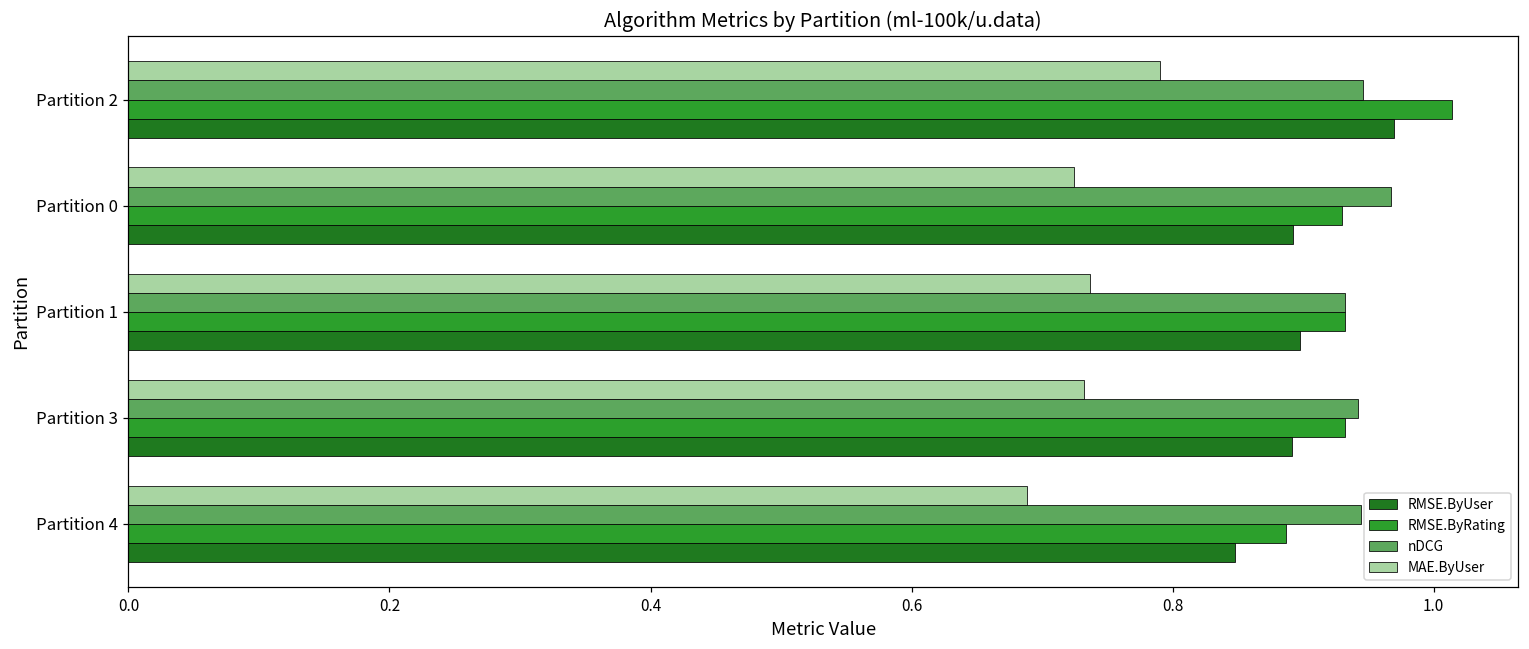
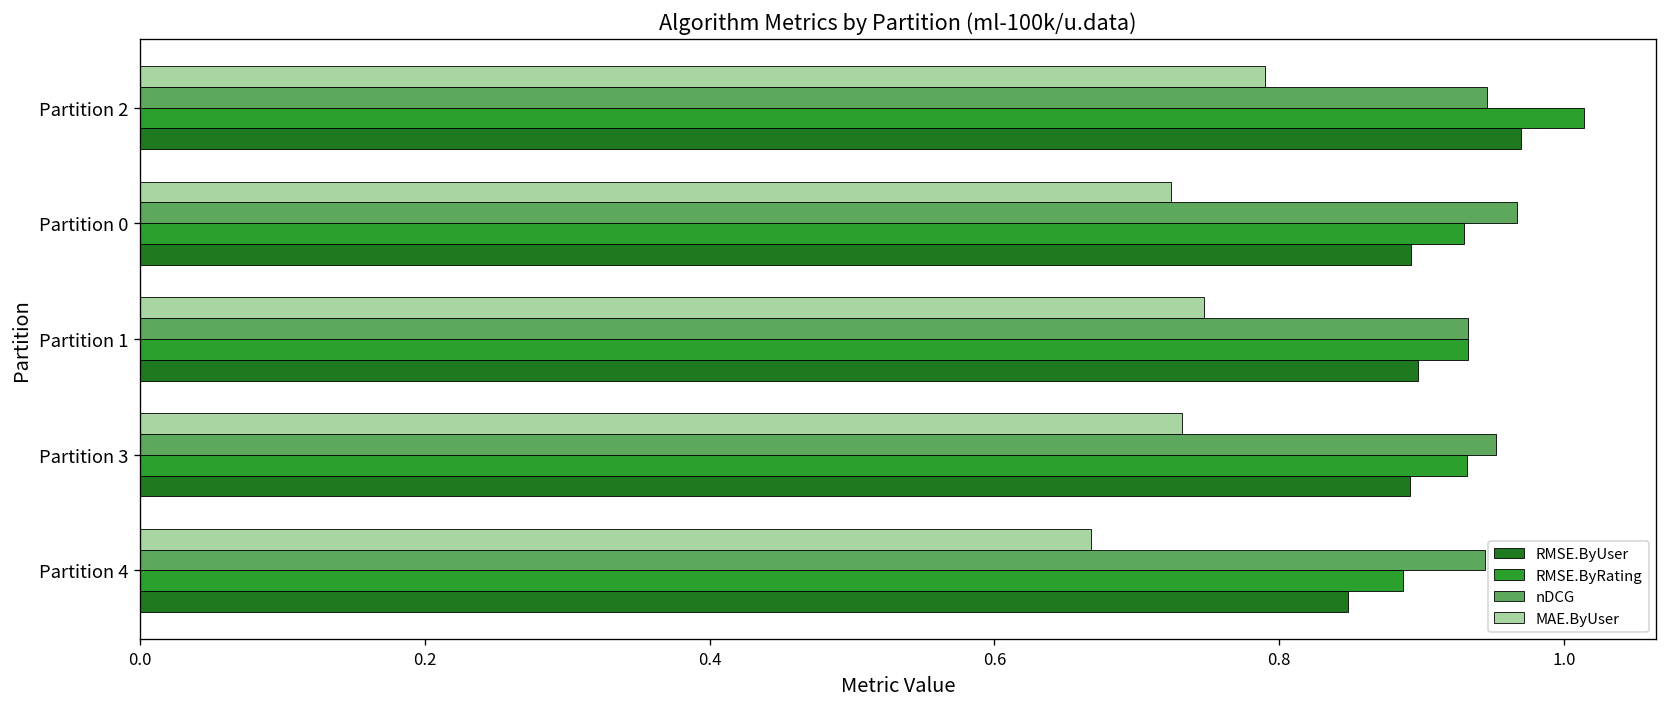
MAE.ByUser, Partition 1: 0.736 -> 0.747
nDCG, Partition 3: 0.942 -> 0.952
MAE.ByUser, Partition 4: 0.688 -> 0.668
